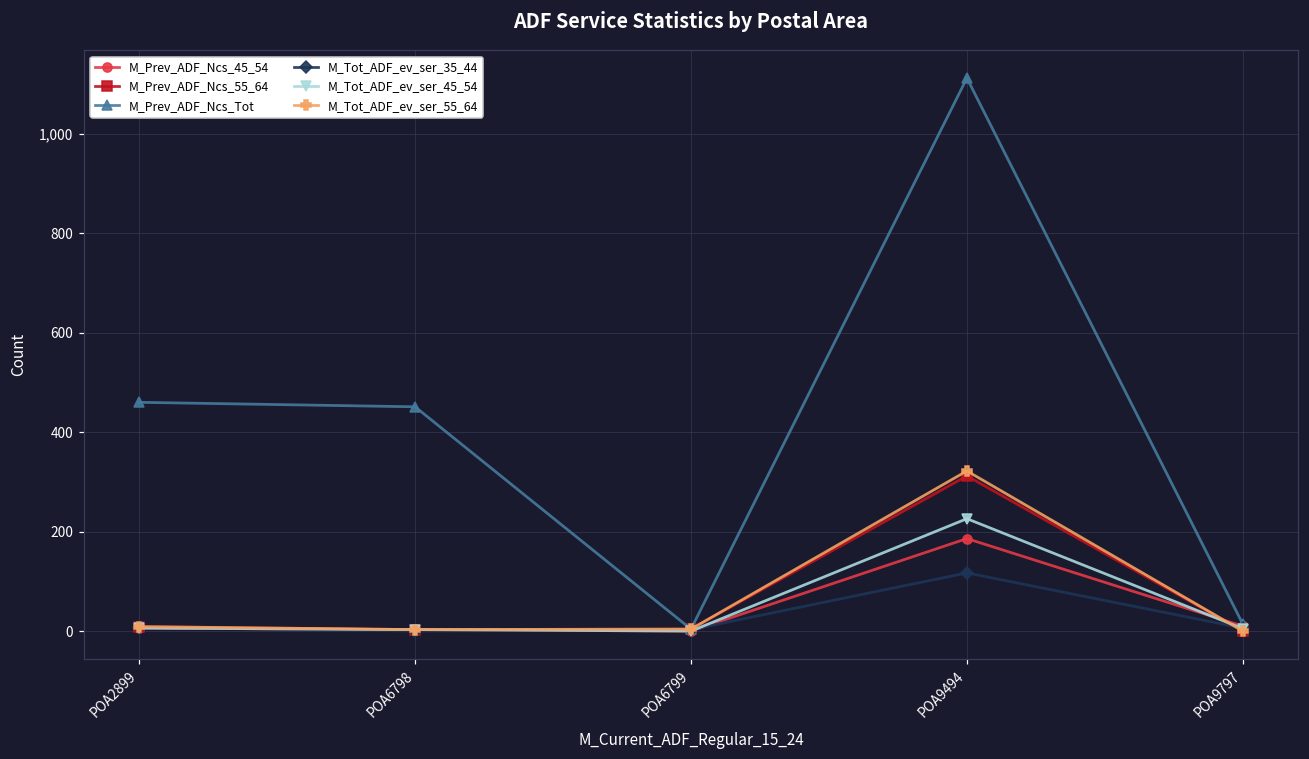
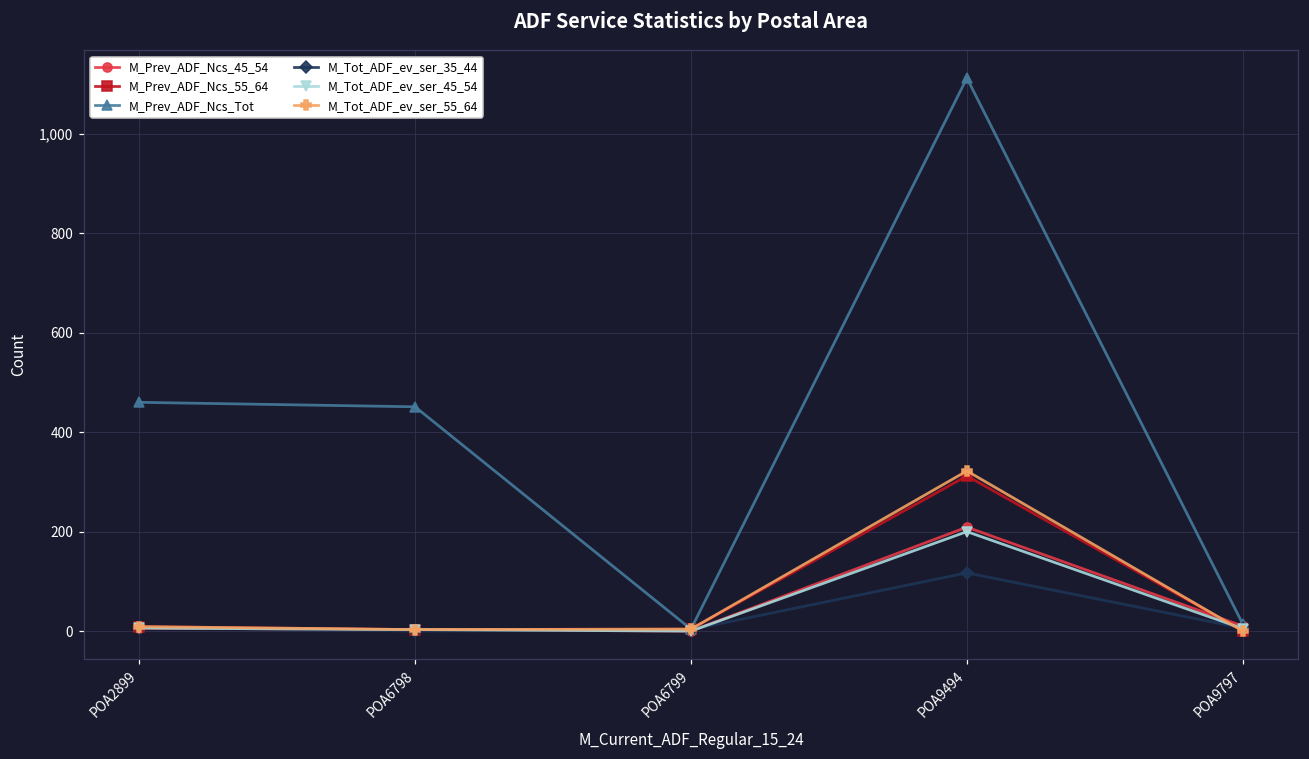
M_Prev_ADF_Ncs_45_54, POA9494: 190 -> 210
M_Tot_ADF_ev_ser_45_54, POA9494: 230 -> 200
